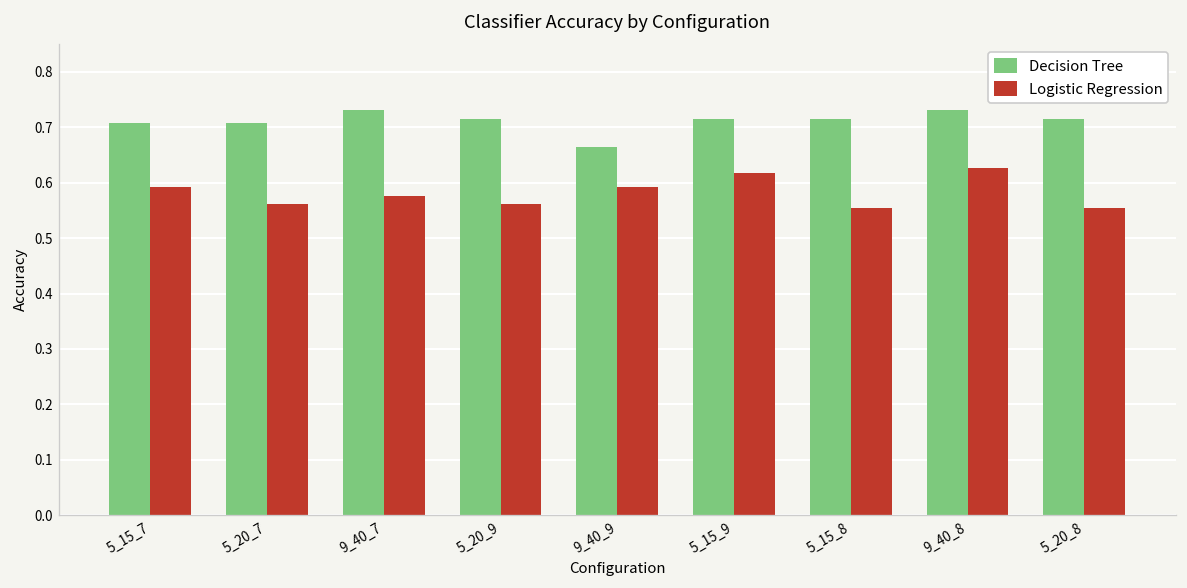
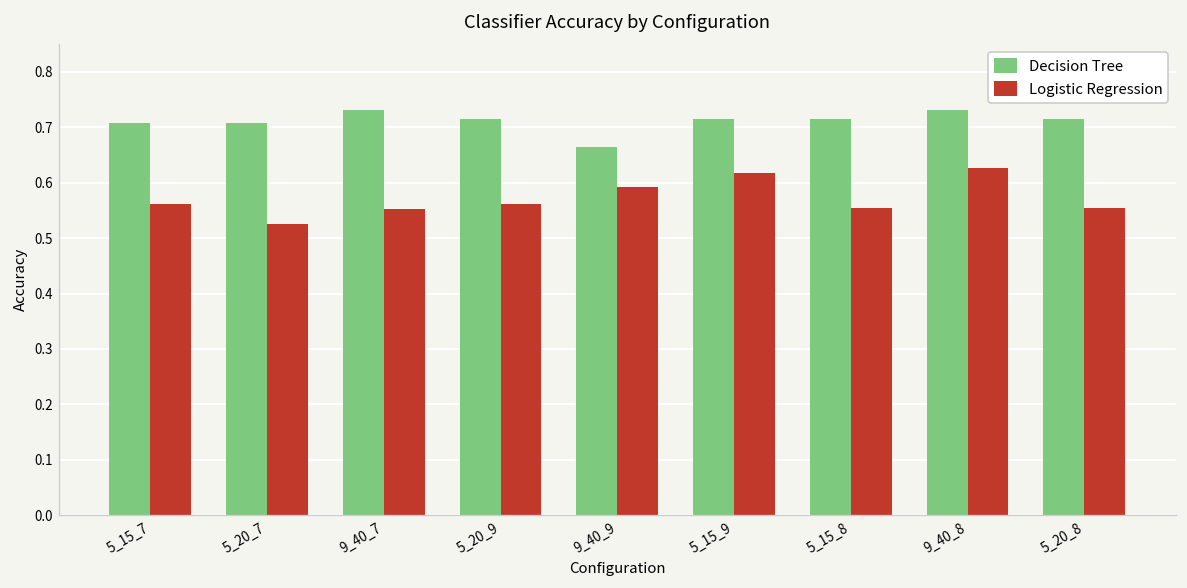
Logistic Regression, 5_15_7: 0.59 -> 0.56
Logistic Regression, 5_20_7: 0.56 -> 0.52
Logistic Regression, 9_40_7: 0.58 -> 0.55
